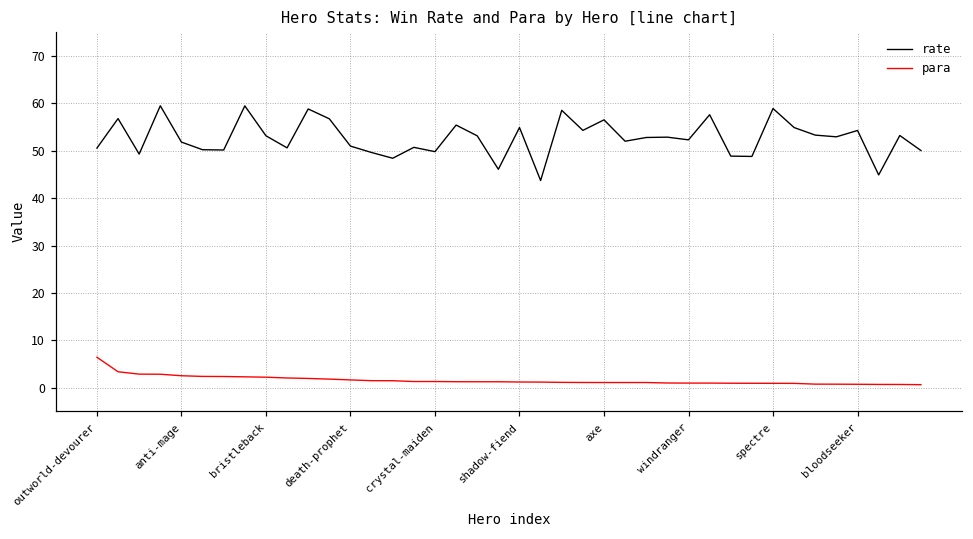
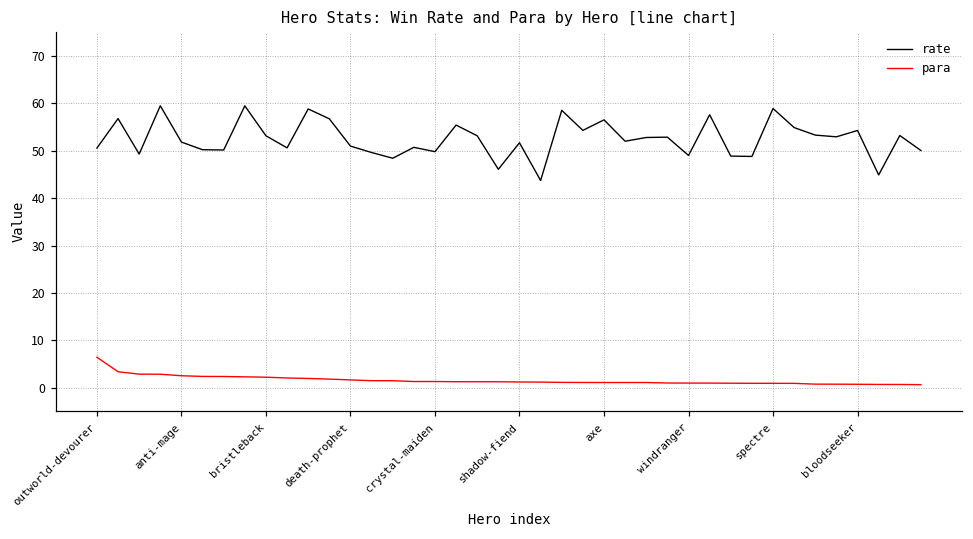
rate, shadow-fiend: 55 -> 52
rate, windranger: 52 -> 49
